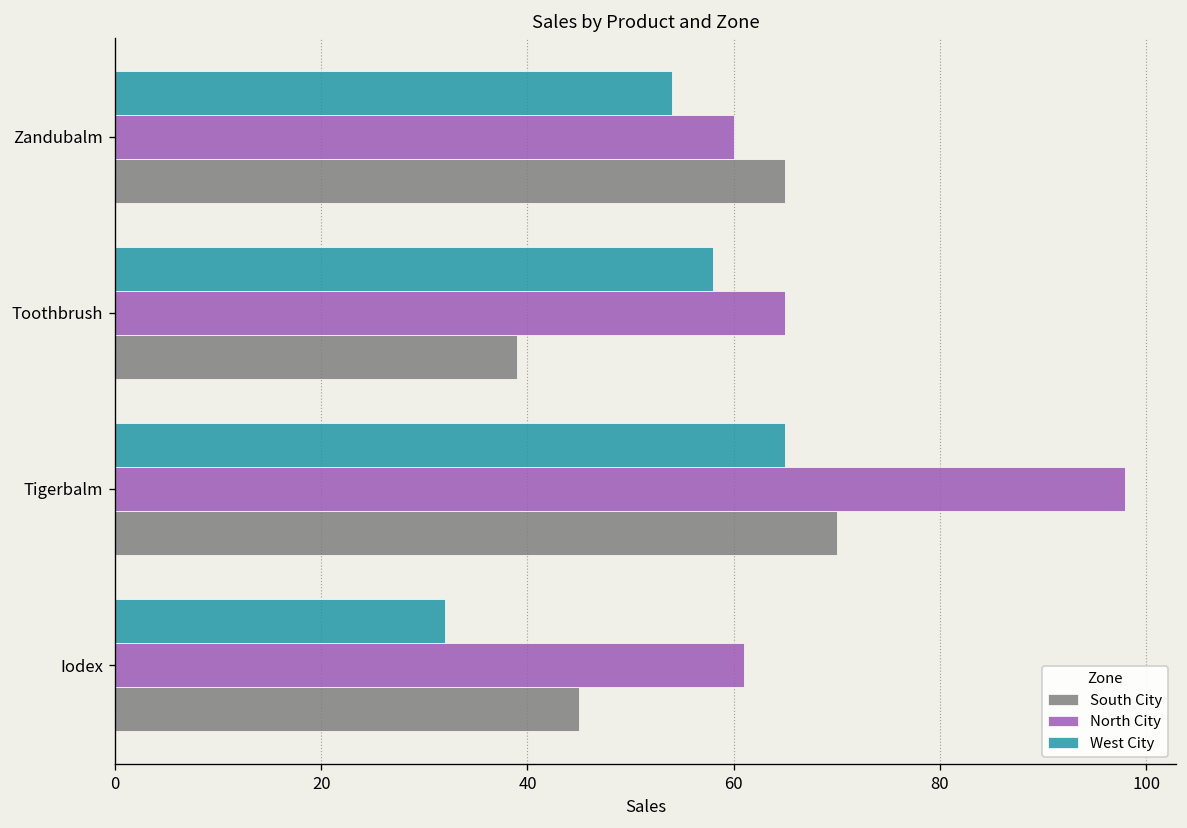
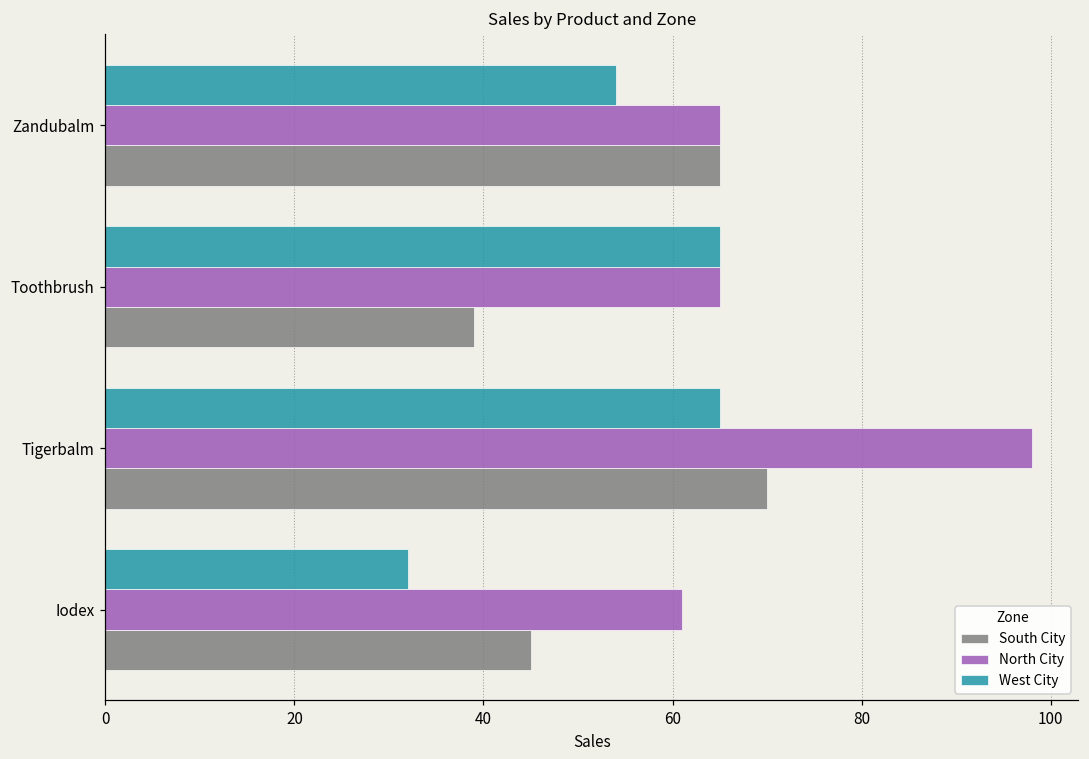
North City, Zandubalm: 60 -> 65
West City, Toothbrush: 58 -> 65
